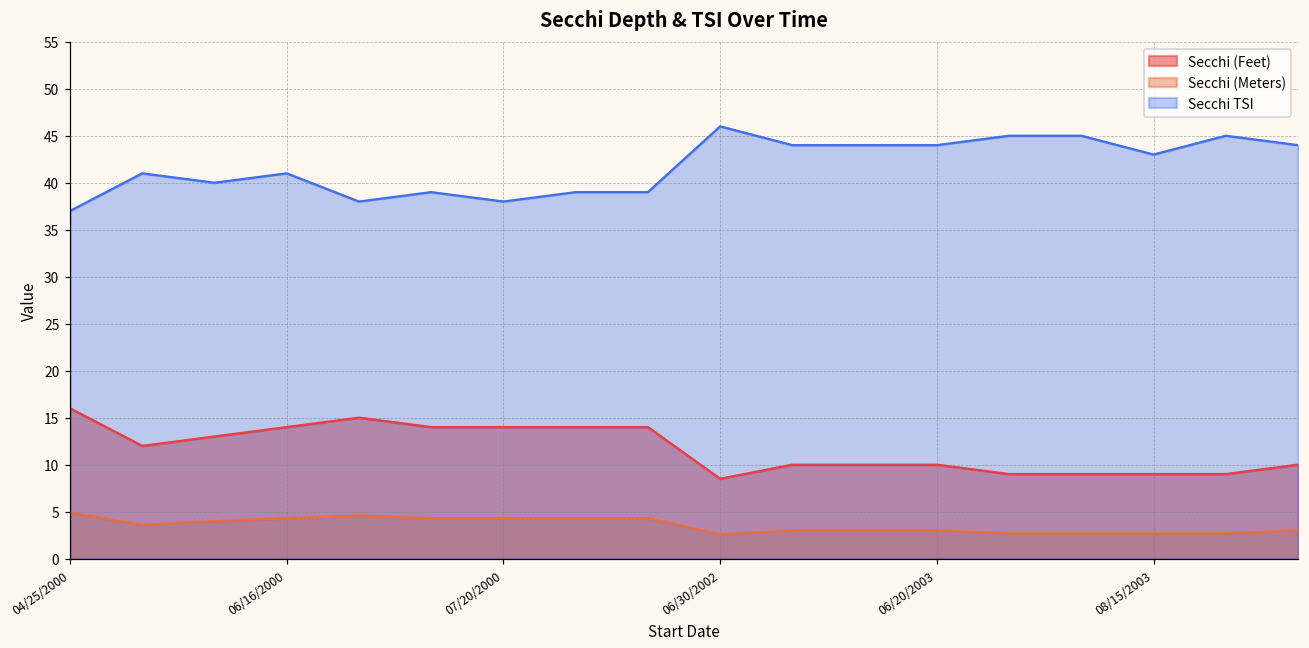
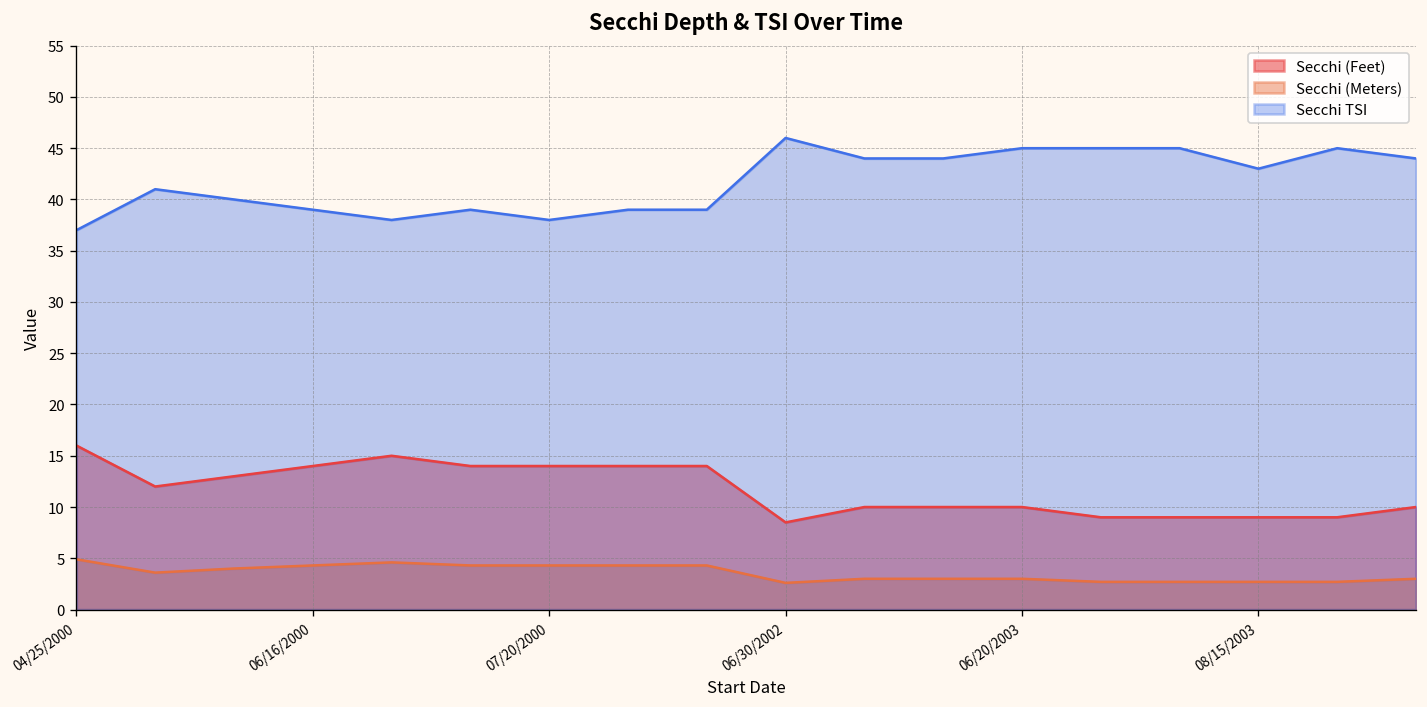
Secchi TSI, 06/16/2000: 41 -> 39
Secchi TSI, 06/20/2003: 44 -> 45
